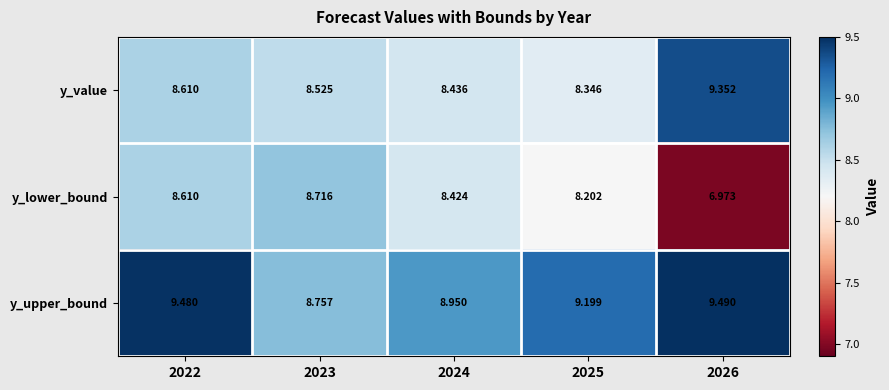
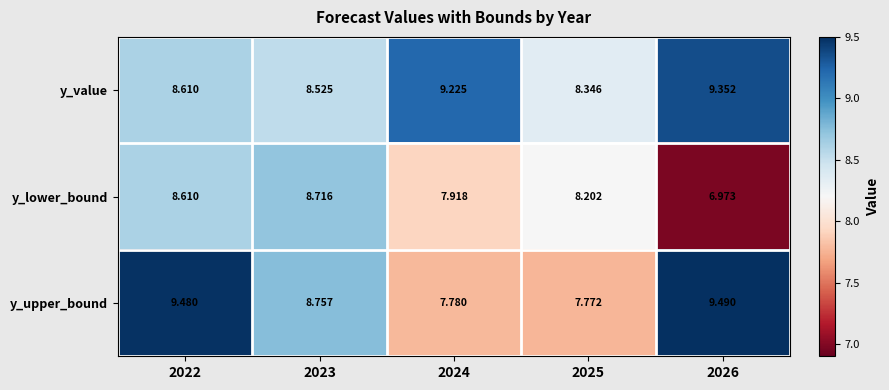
y_value, 2024: 8.436 -> 9.225
y_lower_bound, 2024: 8.424 -> 7.918
y_upper_bound, 2024: 8.950 -> 7.780
y_upper_bound, 2025: 9.199 -> 7.772
